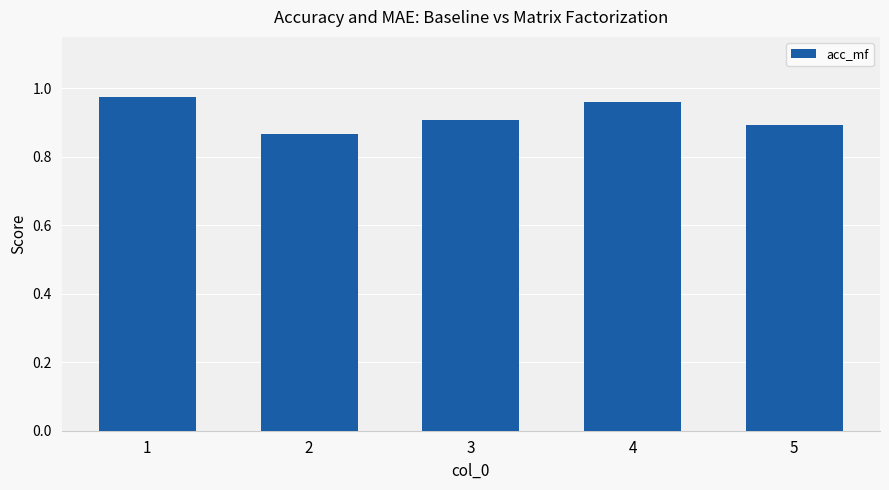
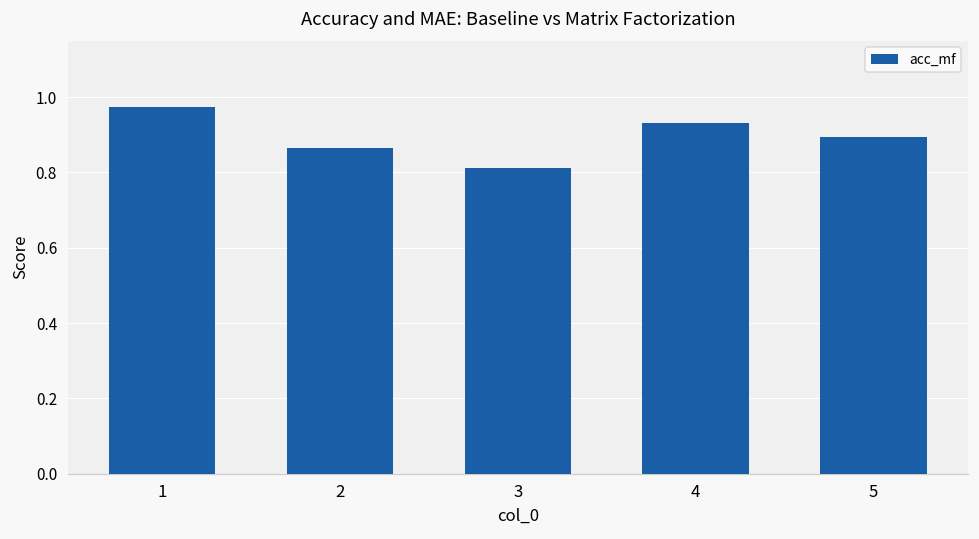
3: 0.91 -> 0.81
4: 0.96 -> 0.93
